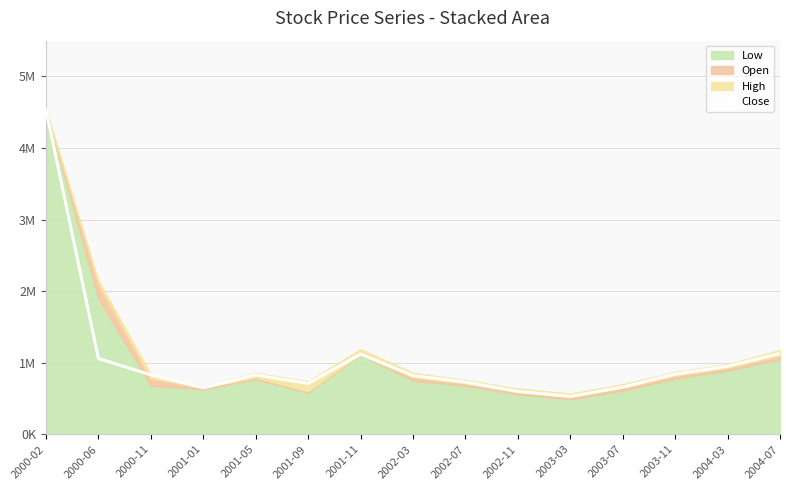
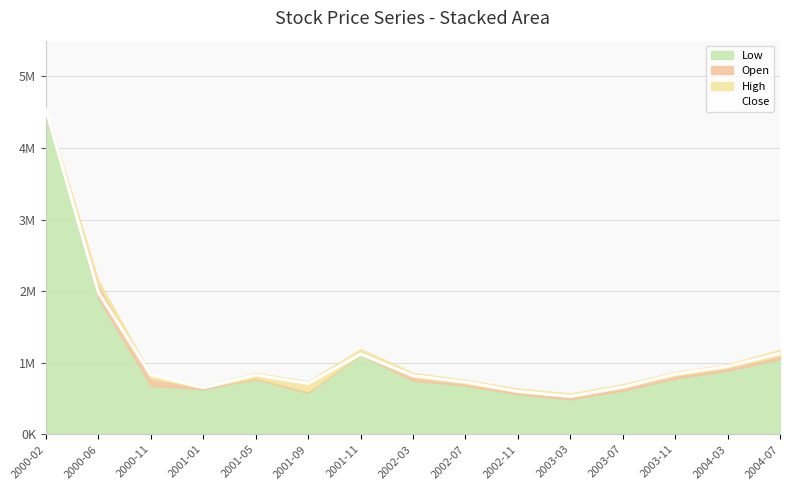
Close, 2000-06: 1100000 -> 2000000
